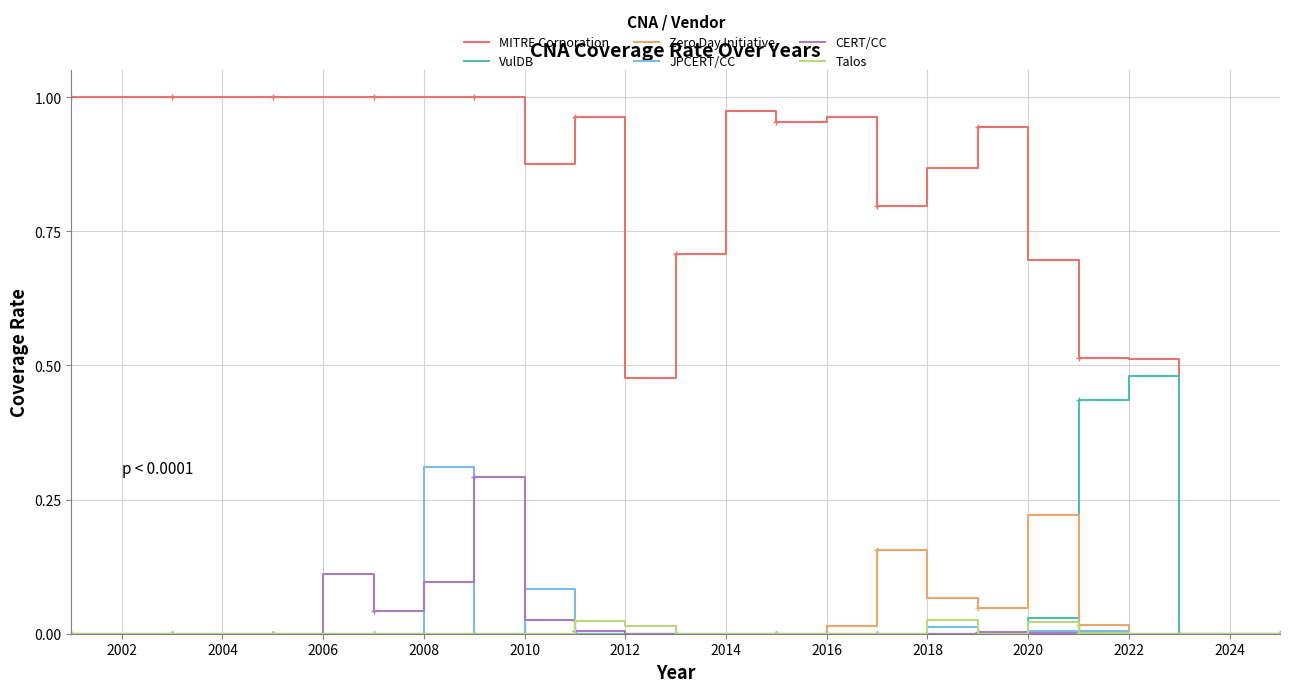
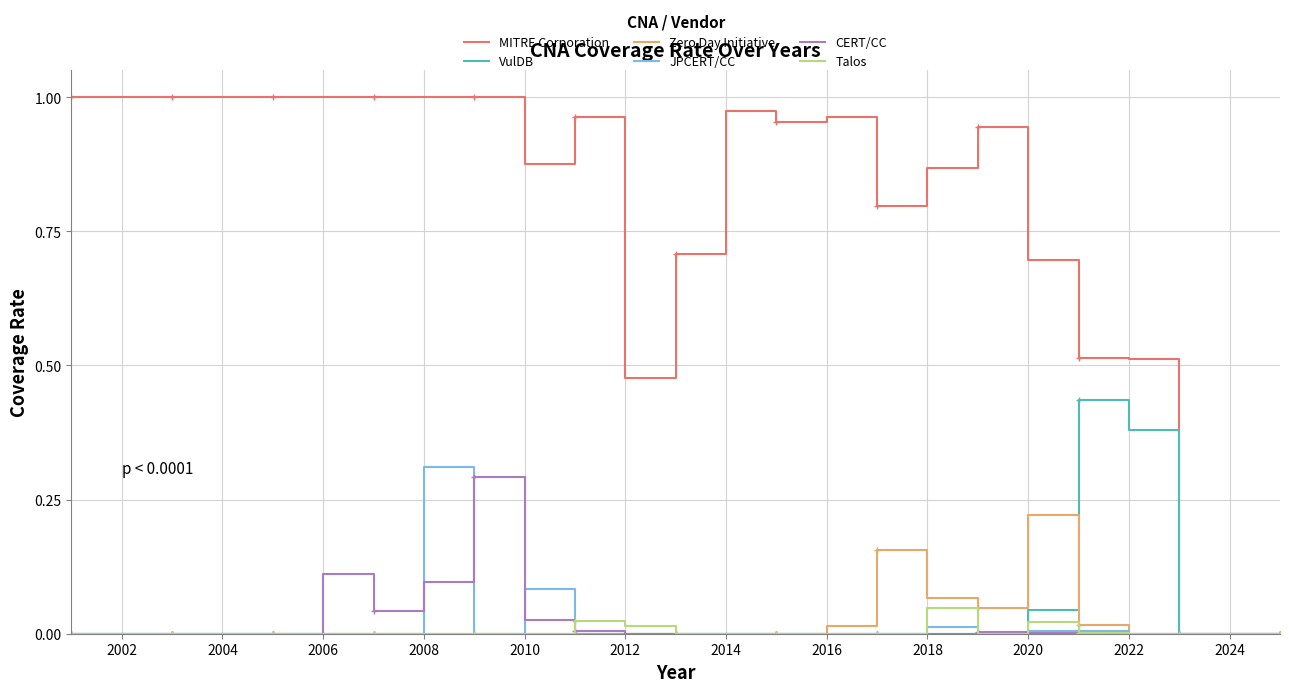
Talos, 2018: 0.03 -> 0.05
VulDB, 2020: 0.03 -> 0.04
VulDB, 2022: 0.48 -> 0.38
